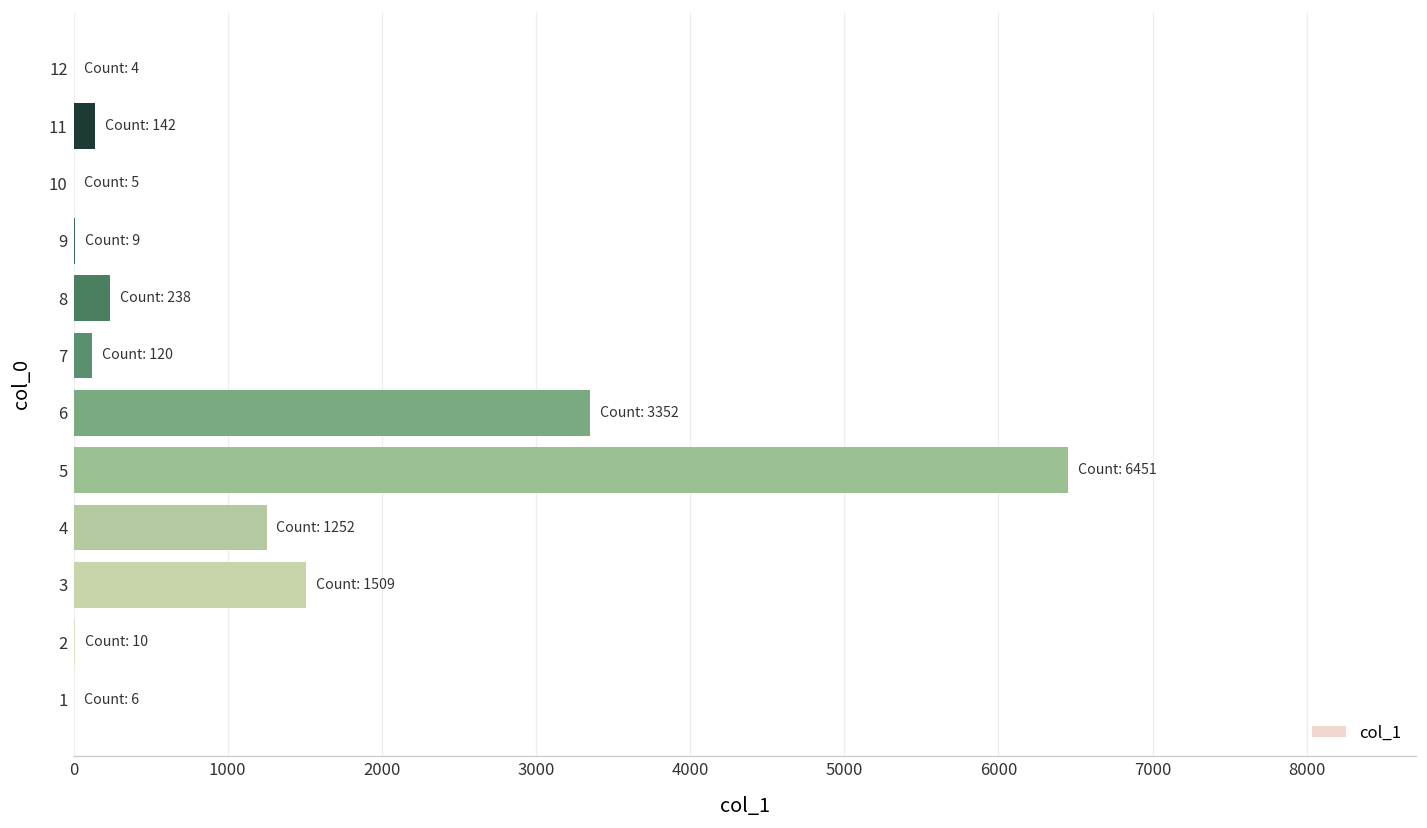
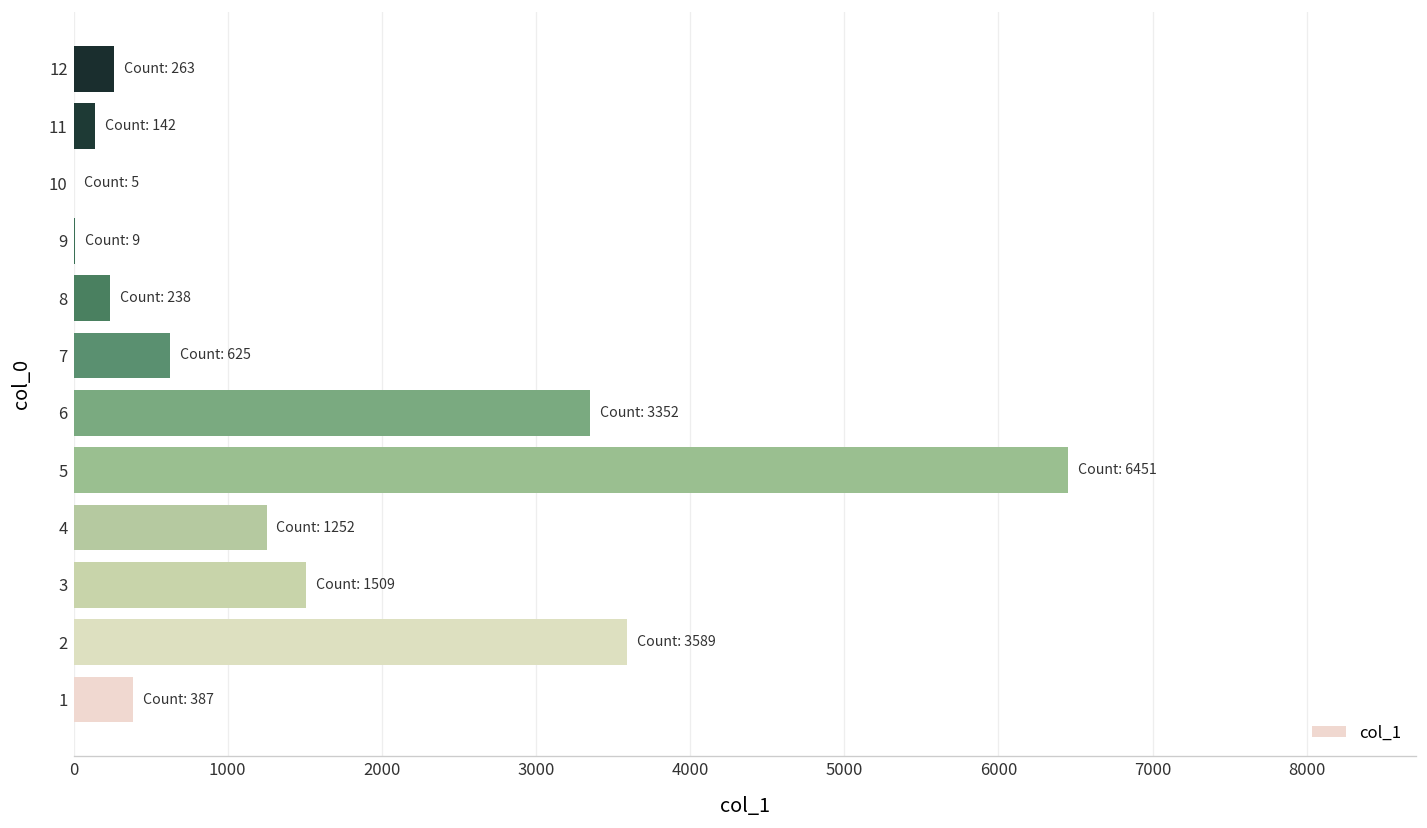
12: 4 -> 263
7: 120 -> 625
2: 10 -> 3589
1: 6 -> 387
